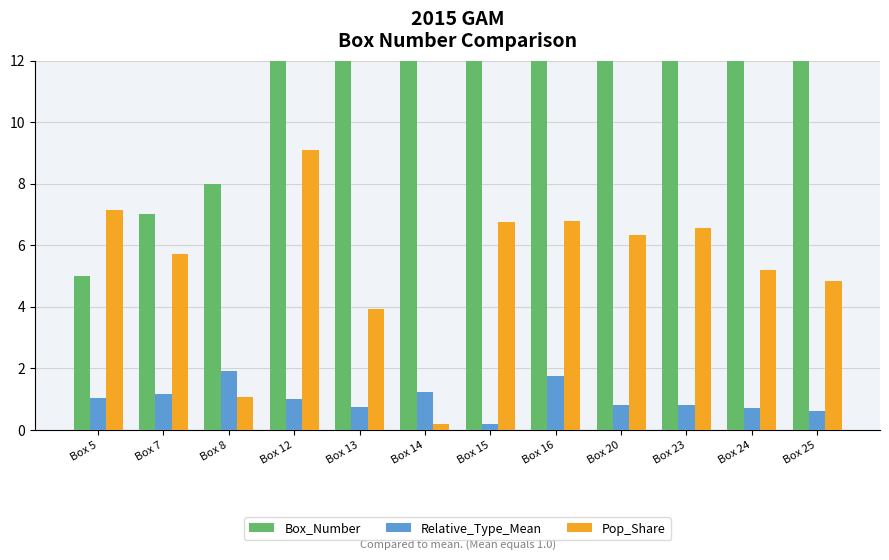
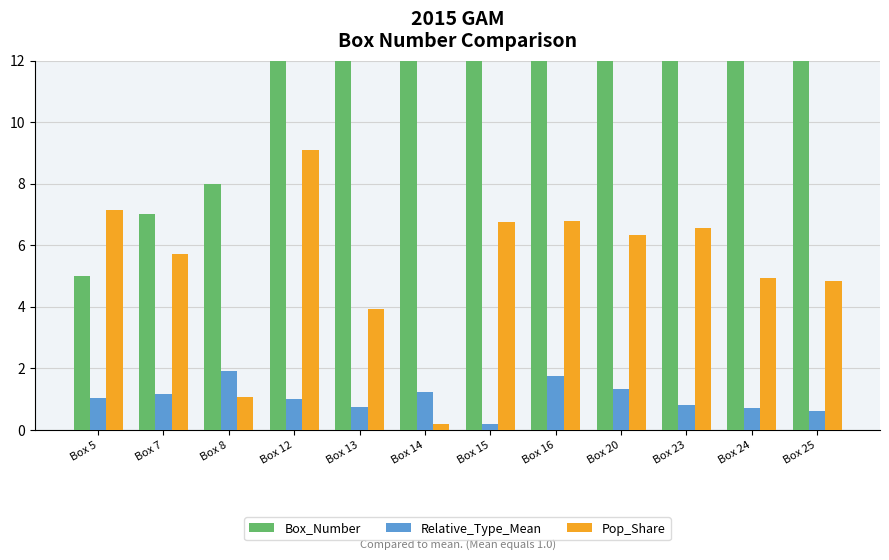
Relative_Type_Mean, Box 20: 0.8 -> 1.3
Pop_Share, Box 24: 5.2 -> 4.9
